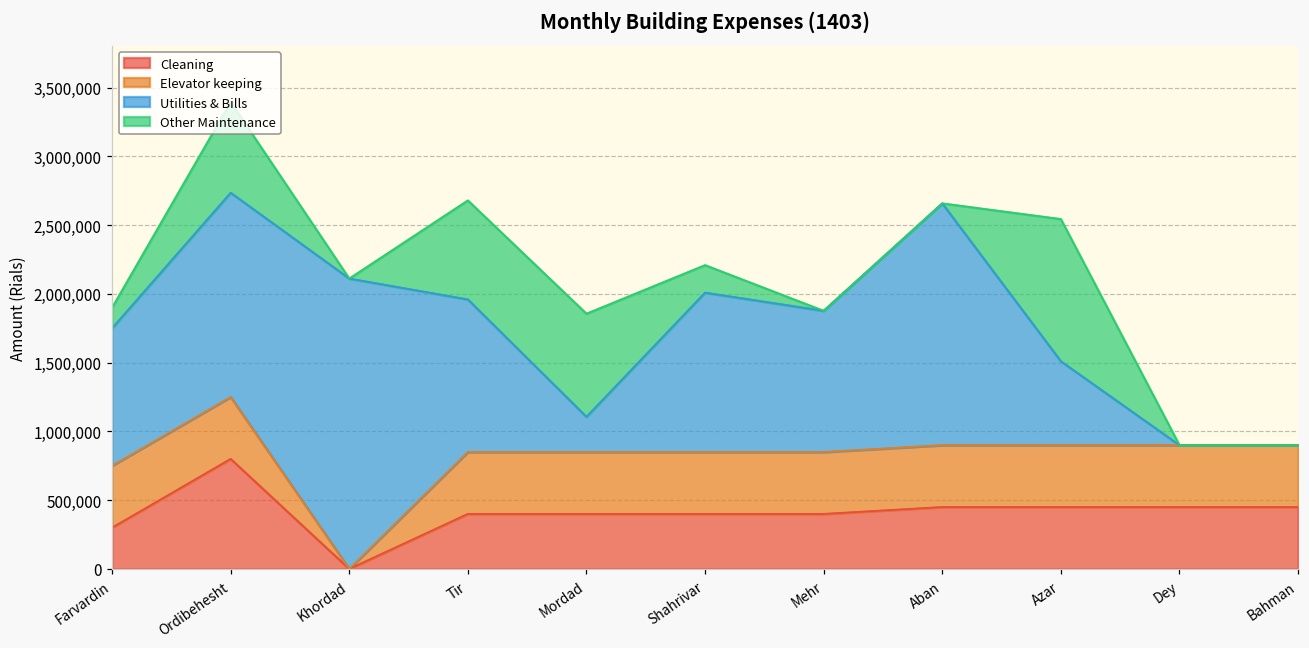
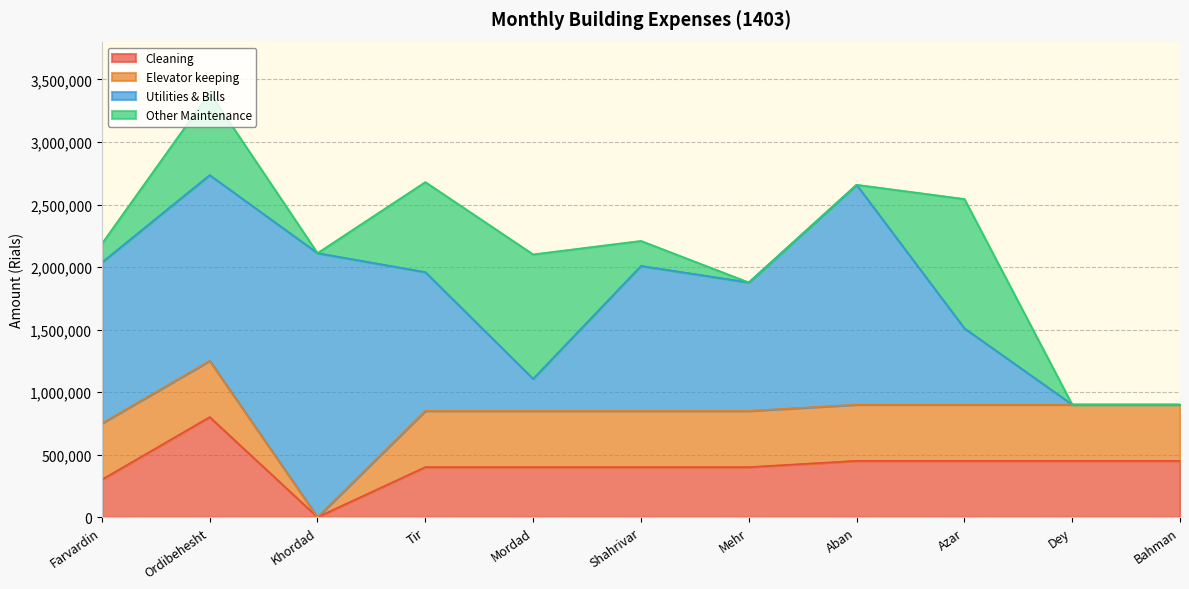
Utilities & Bills, Farvardin: 1,000,000 -> 1,290,000
Other Maintenance, Mordad: 750,000 -> 1,000,000
